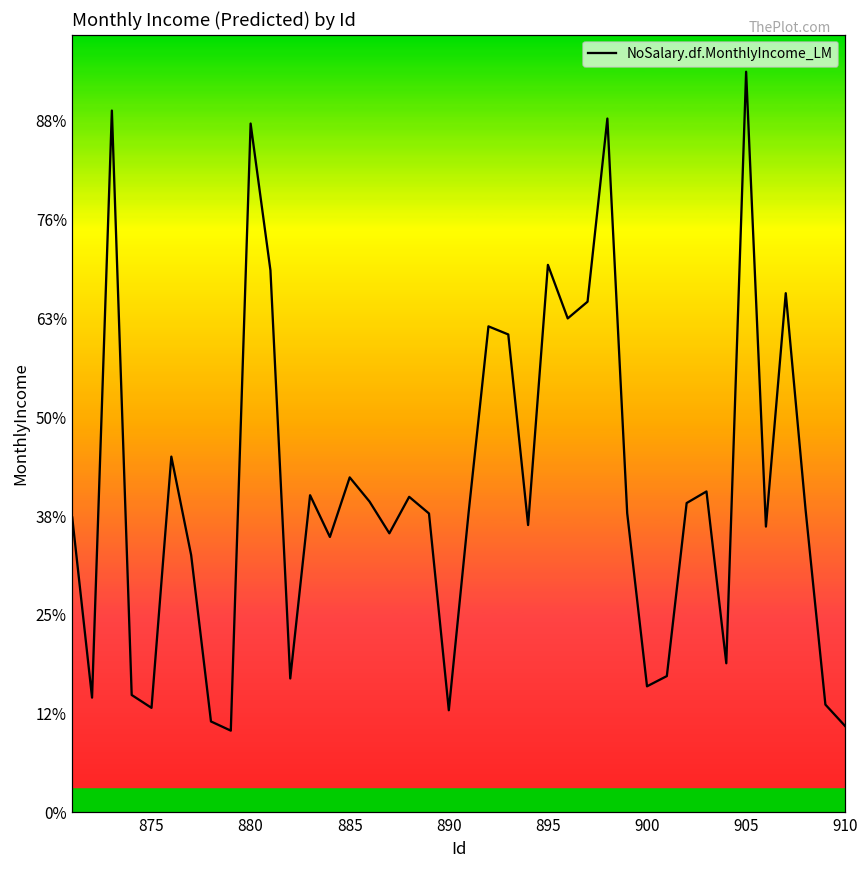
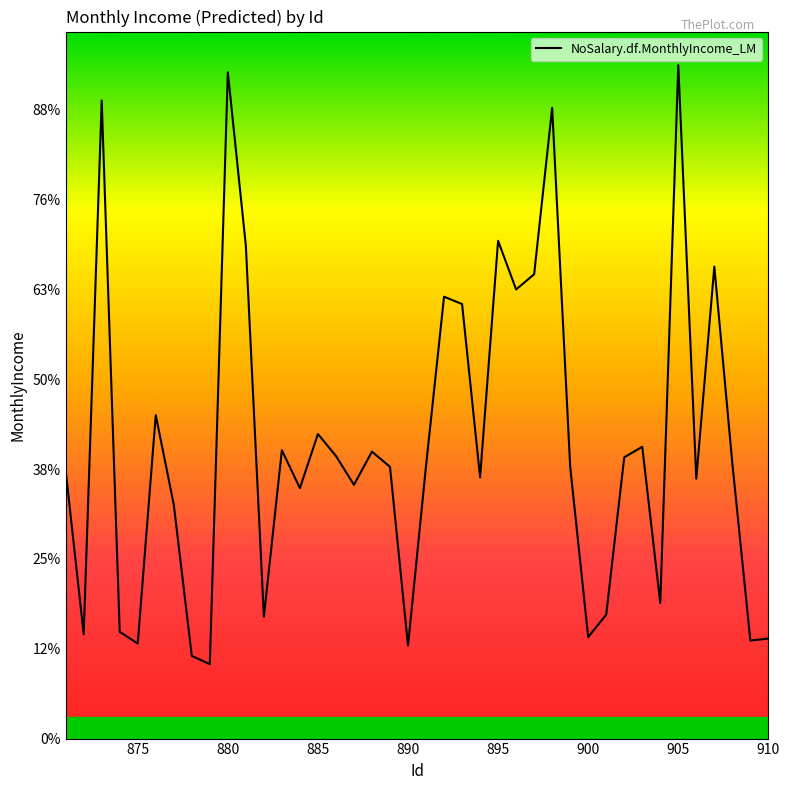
880: 88% -> 93%
900: 16% -> 14%
910: 11% -> 14%
